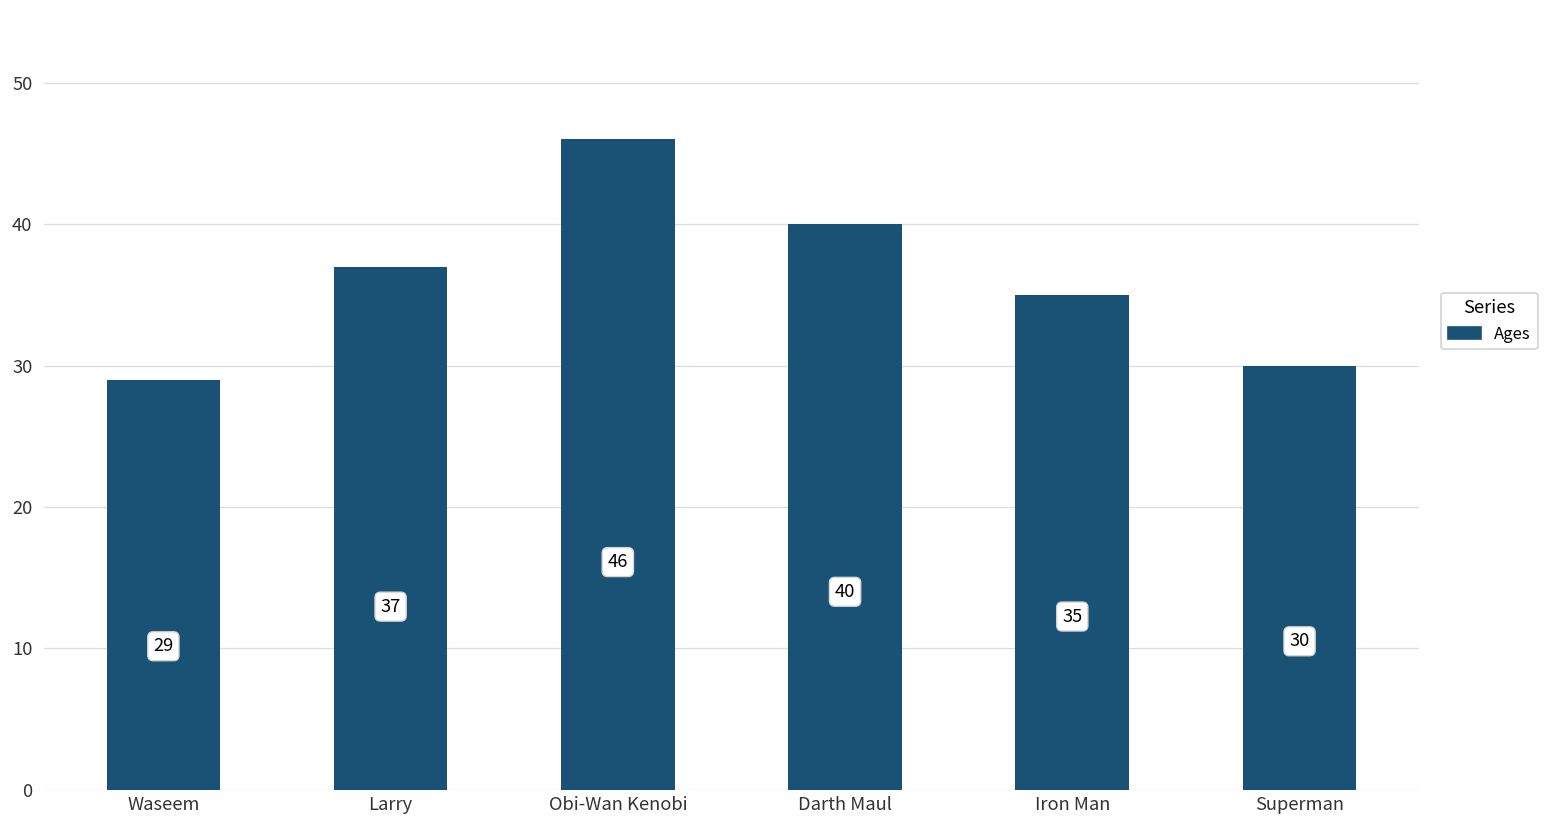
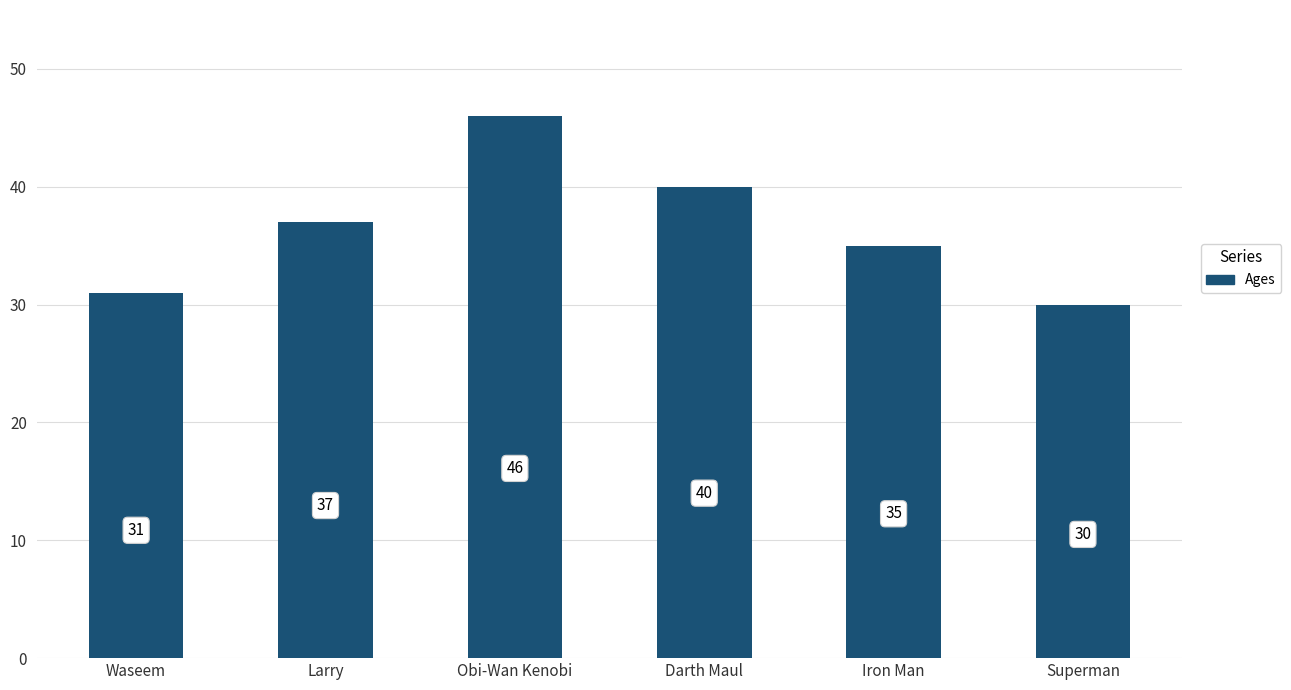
Waseem: 29 -> 31
